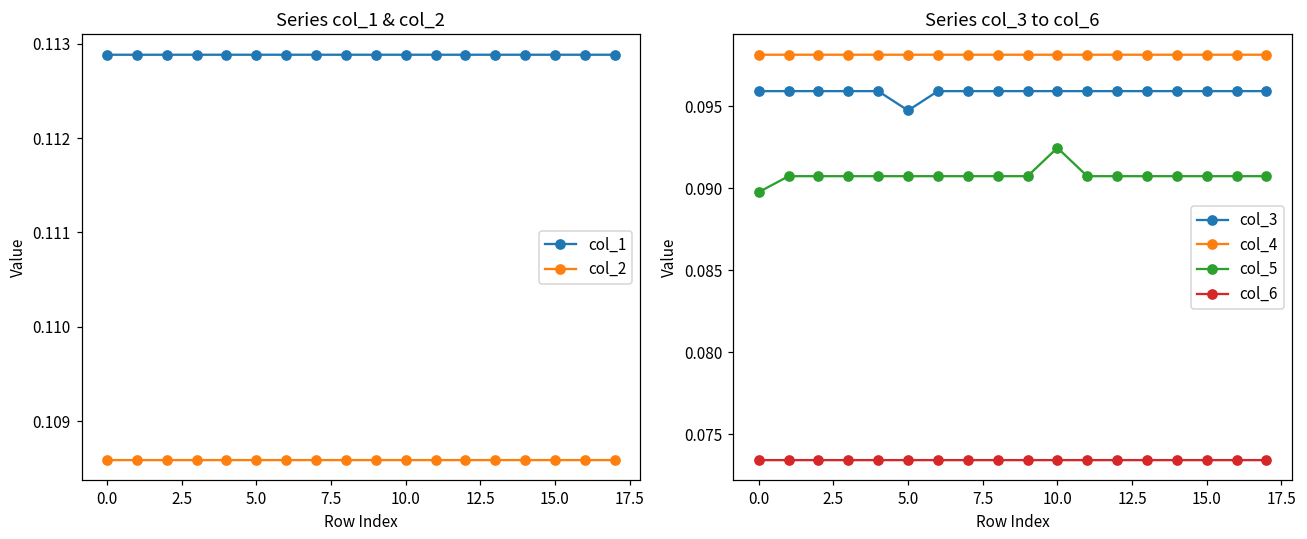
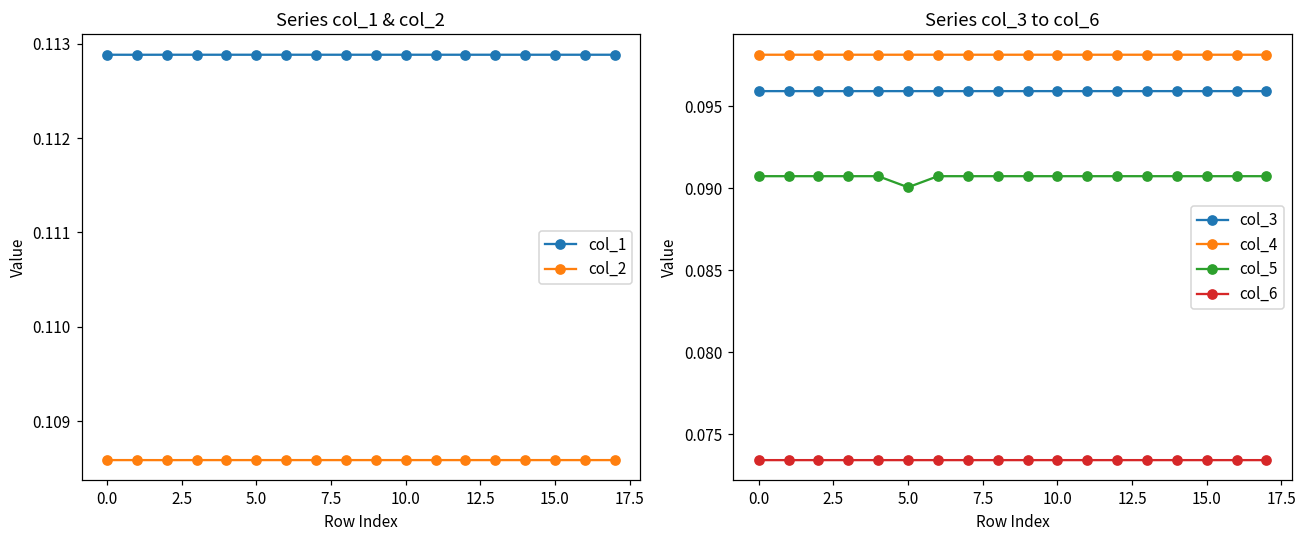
Series col_3 to col_6, col_5, 0.0: 0.0898 -> 0.0907
Series col_3 to col_6, col_3, 5.0: 0.0948 -> 0.0959
Series col_3 to col_6, col_5, 5.0: 0.0907 -> 0.0901
Series col_3 to col_6, col_5, 10.0: 0.0925 -> 0.0907
